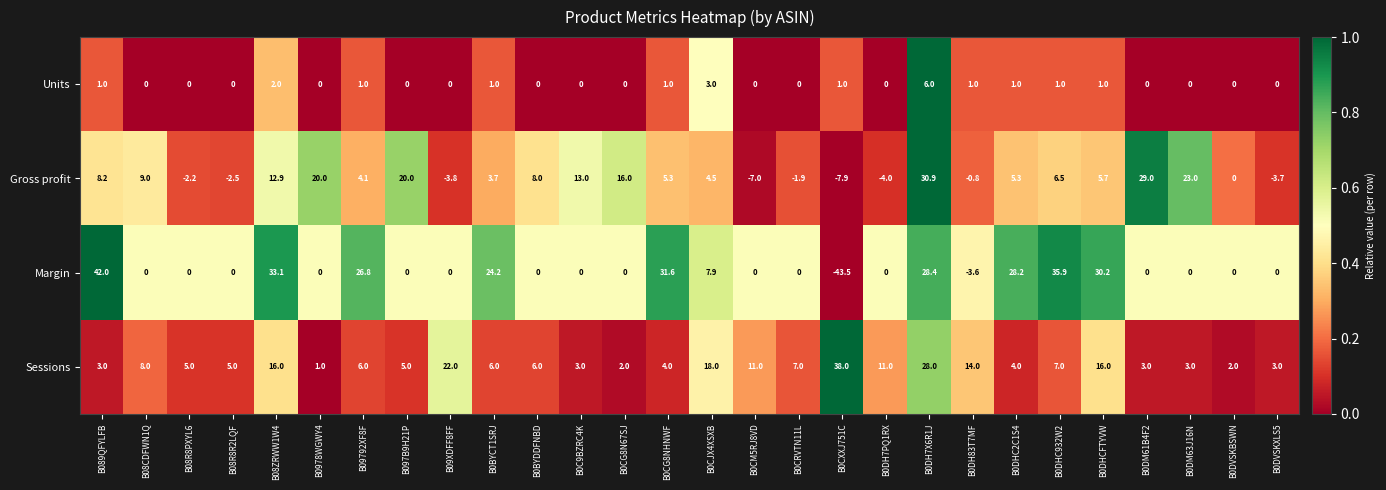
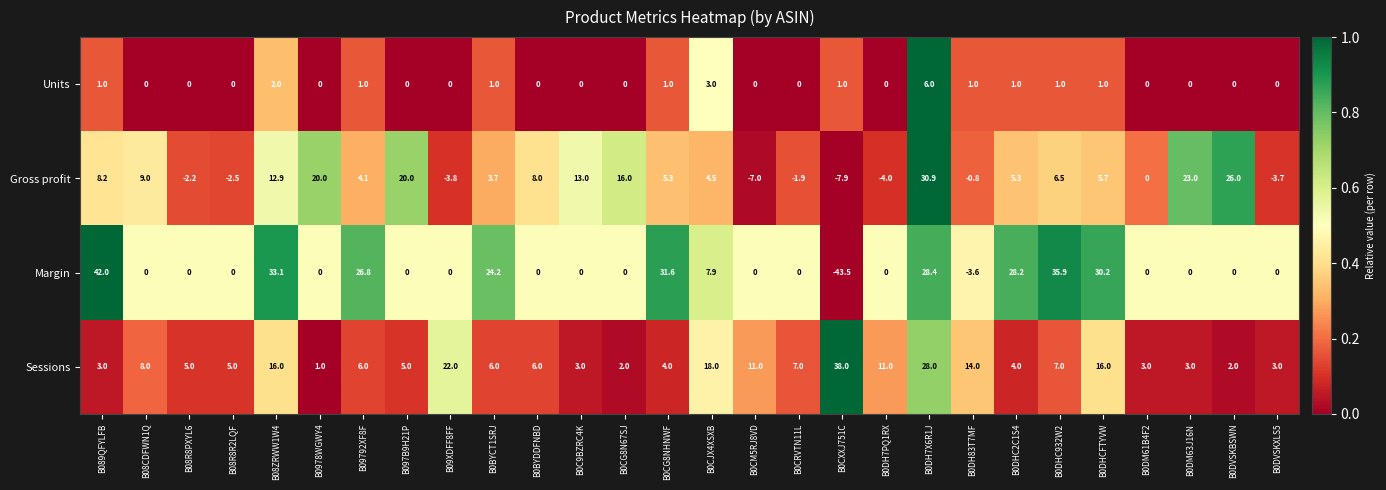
Gross profit, B0DM61B4F2: 29.0 -> 0
Gross profit, B0DVSKBSWN: 0 -> 26.0
